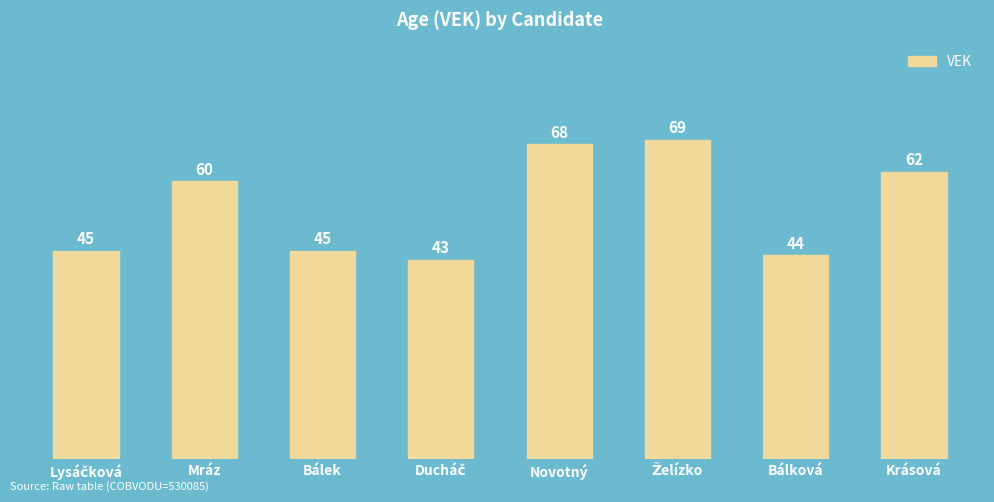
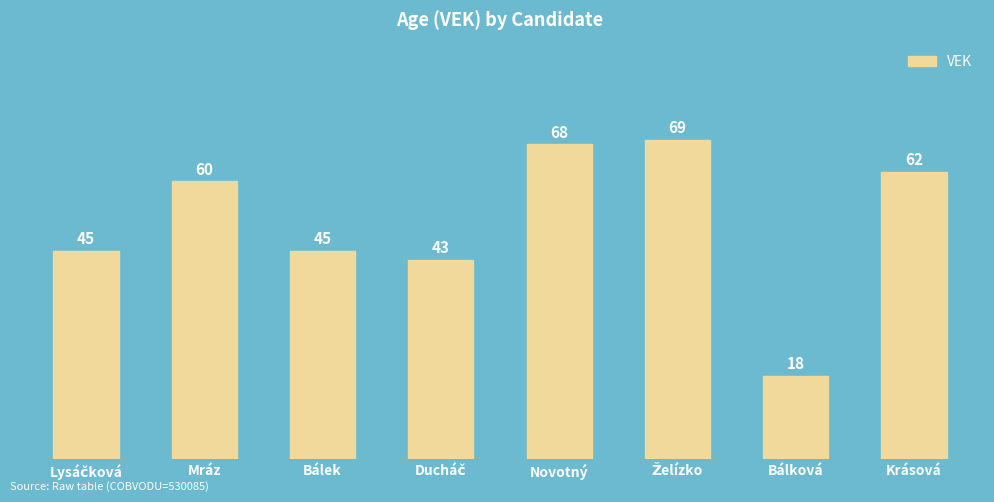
Bálková: 44 -> 18
